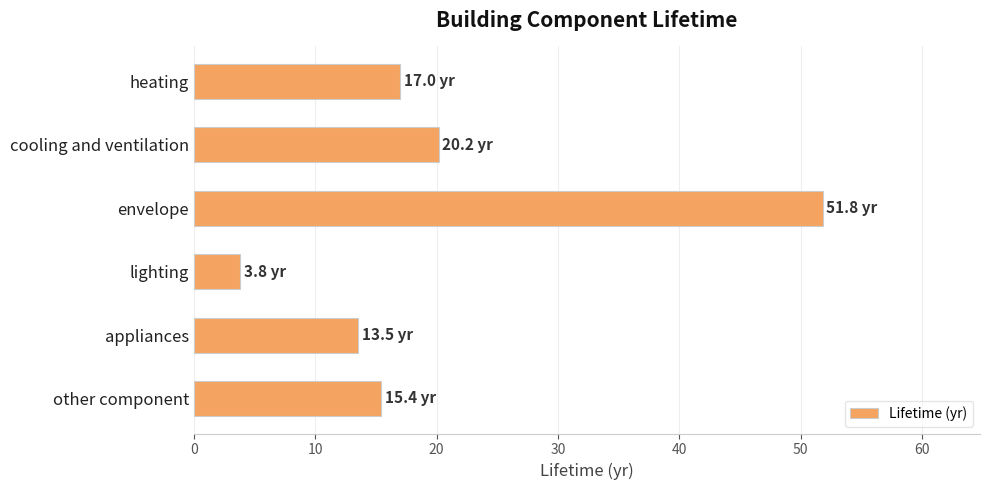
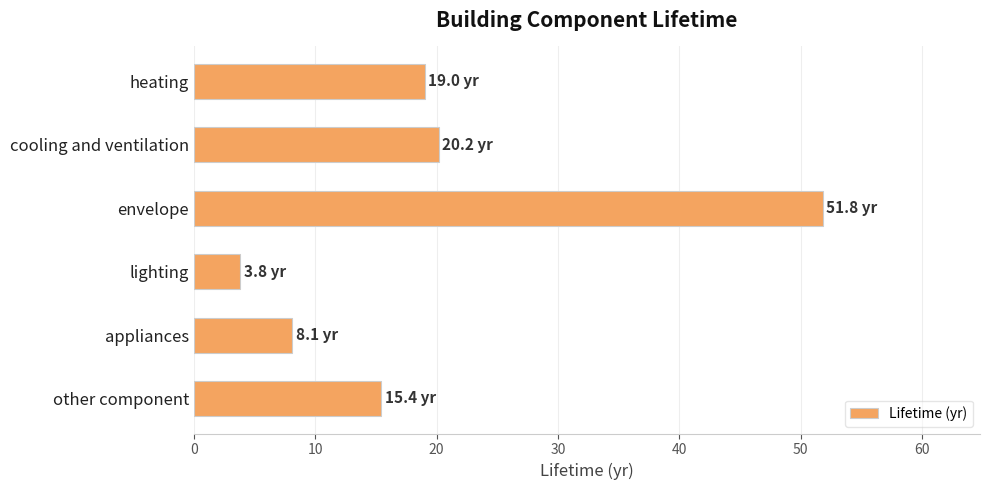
heating: 17.0 -> 19.0
appliances: 13.5 -> 8.1
